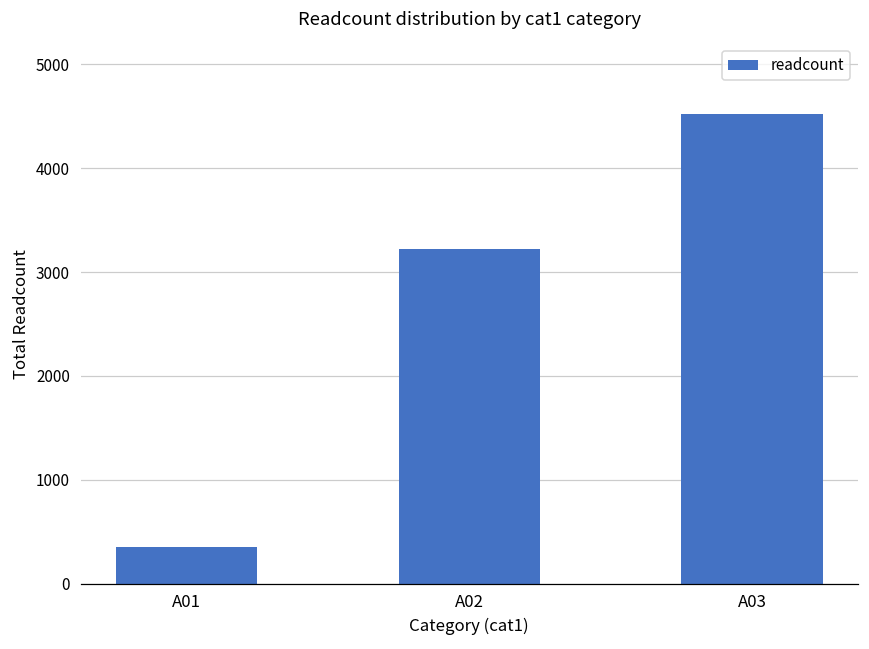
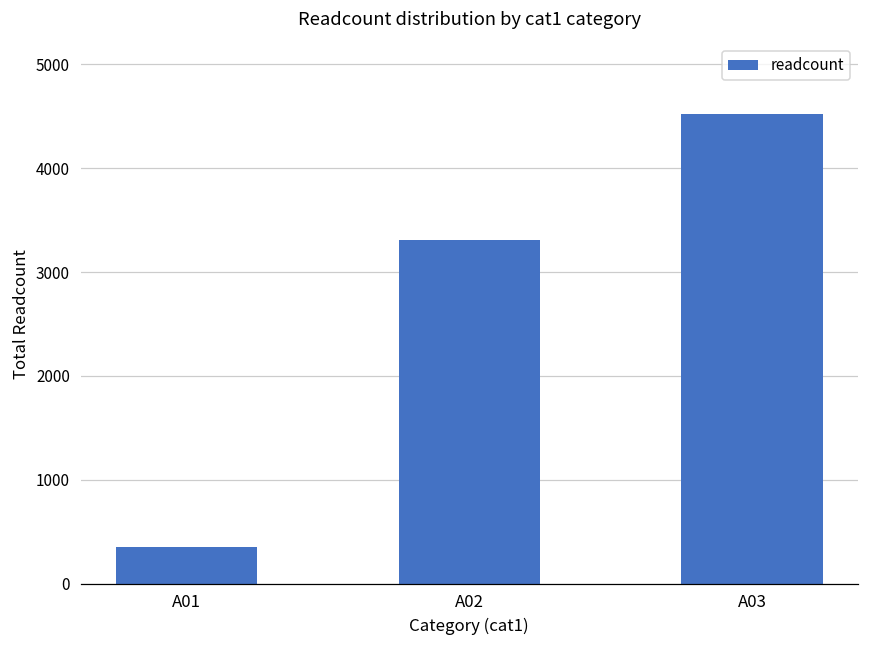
A02: 3200 -> 3300
